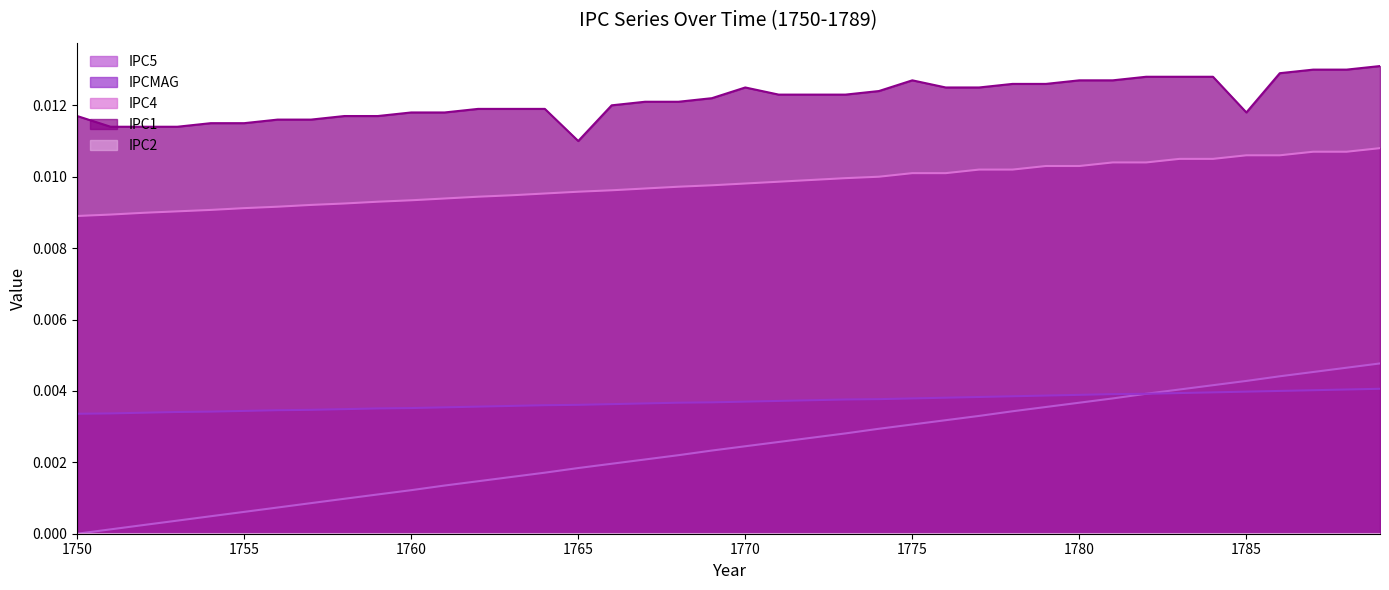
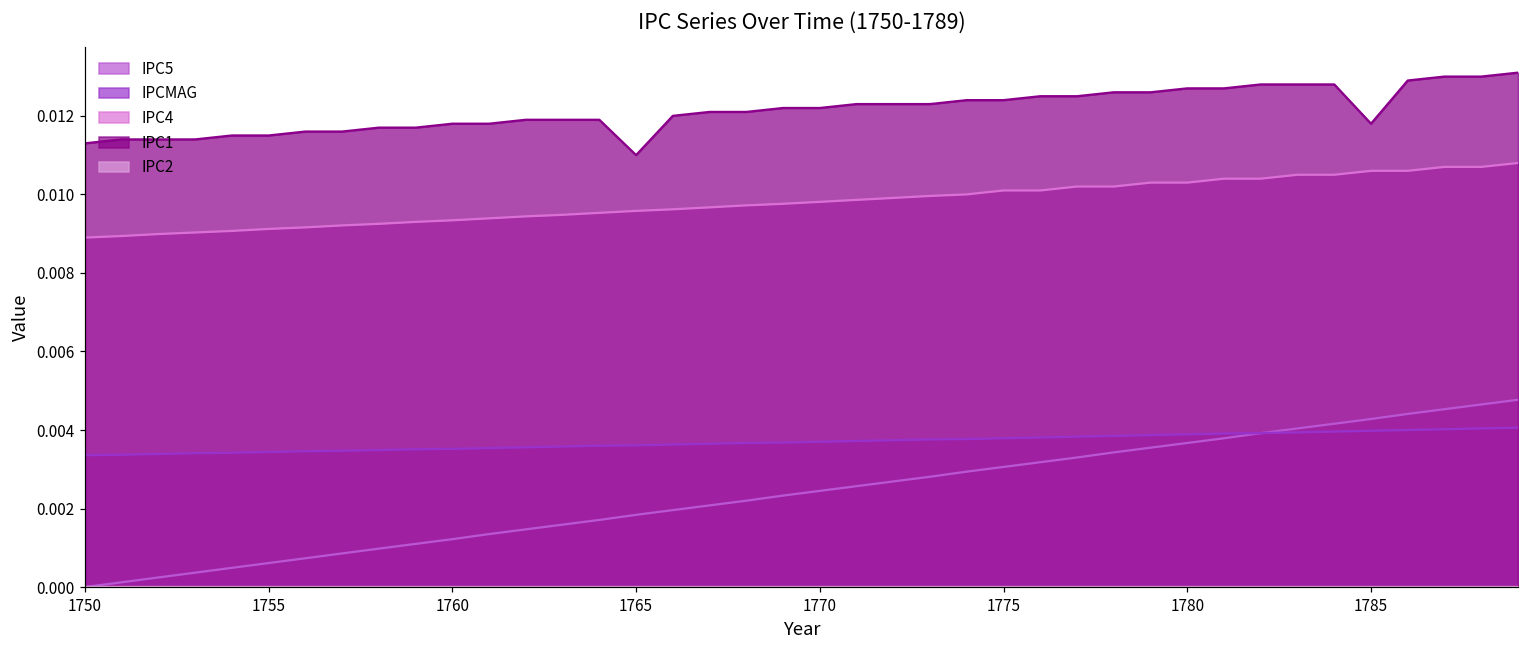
IPC1, 1750: 0.0117 -> 0.0113
IPC1, 1770: 0.0125 -> 0.0122
IPC1, 1775: 0.0127 -> 0.0124
